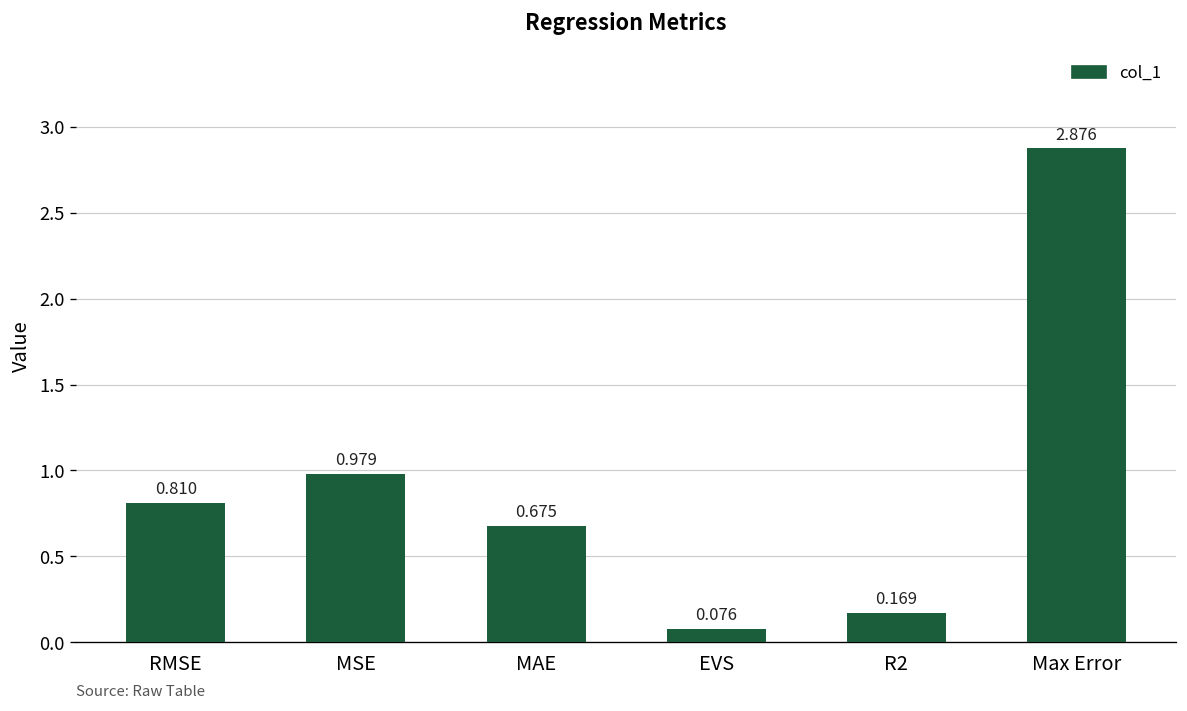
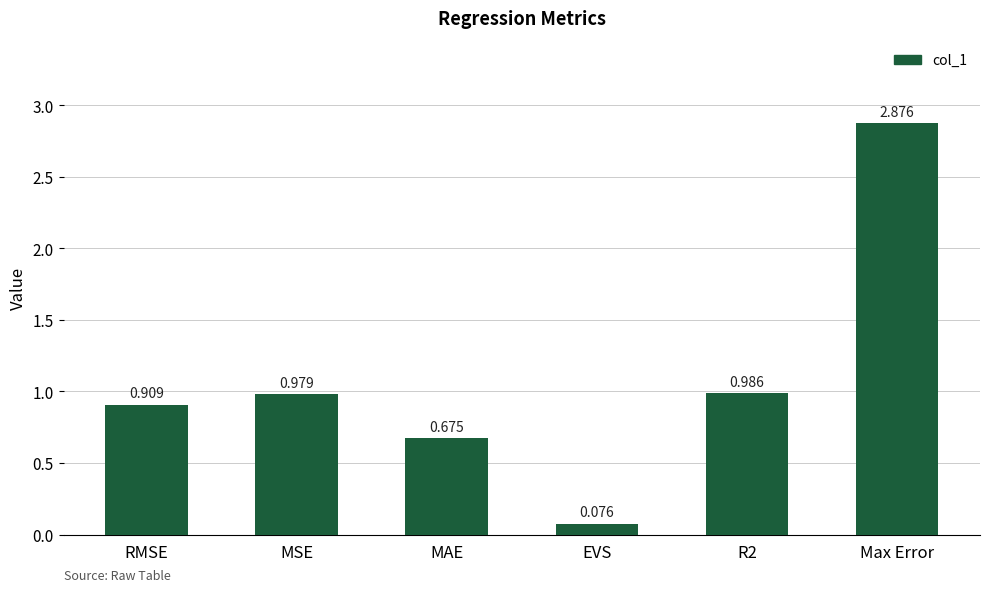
RMSE: 0.810 -> 0.909
R2: 0.169 -> 0.986
